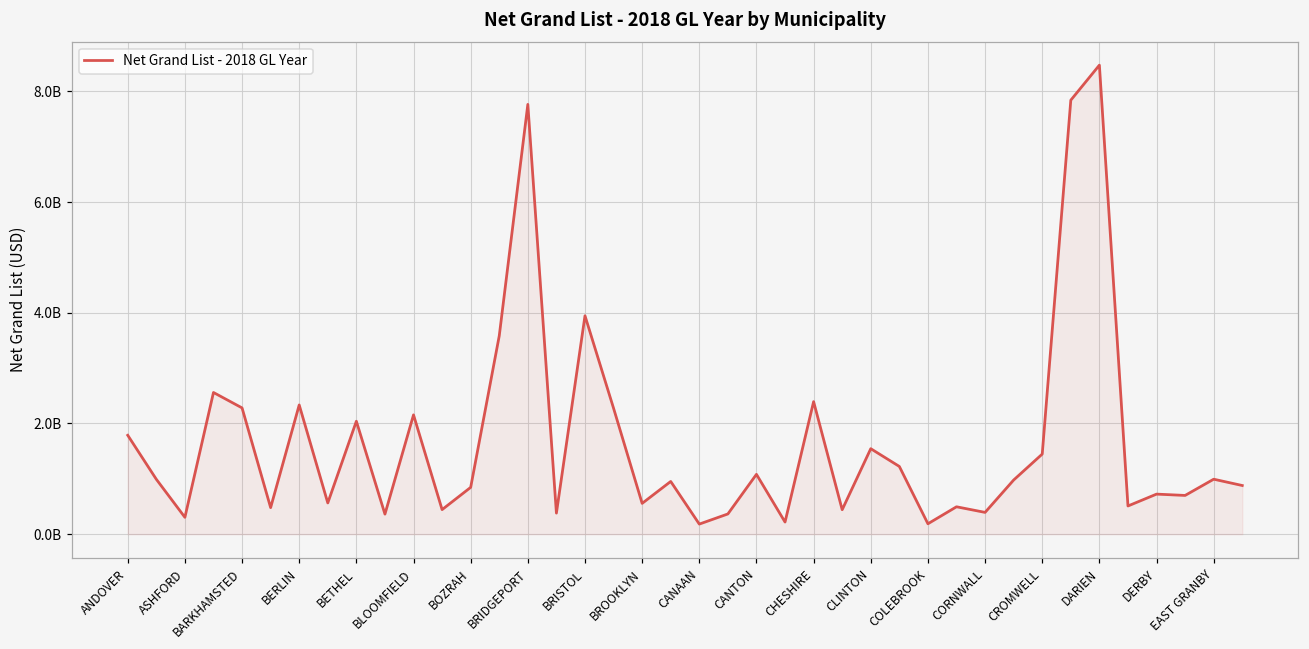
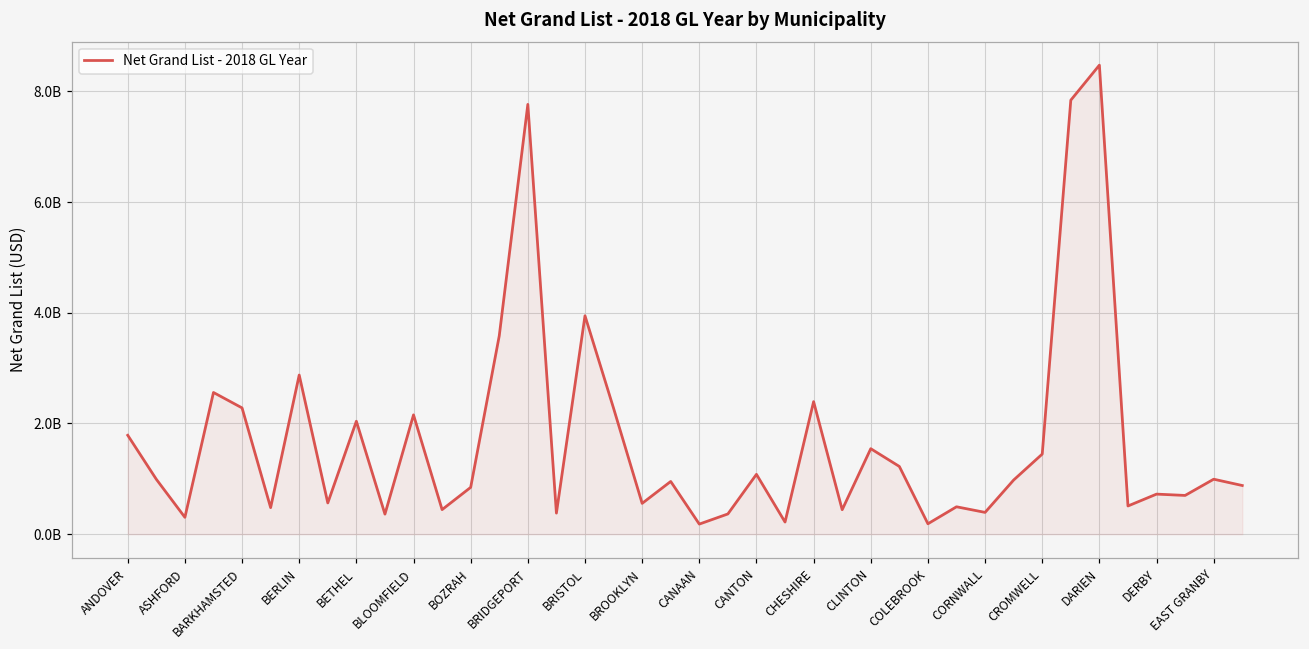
BERLIN: 2300000000 -> 2900000000
